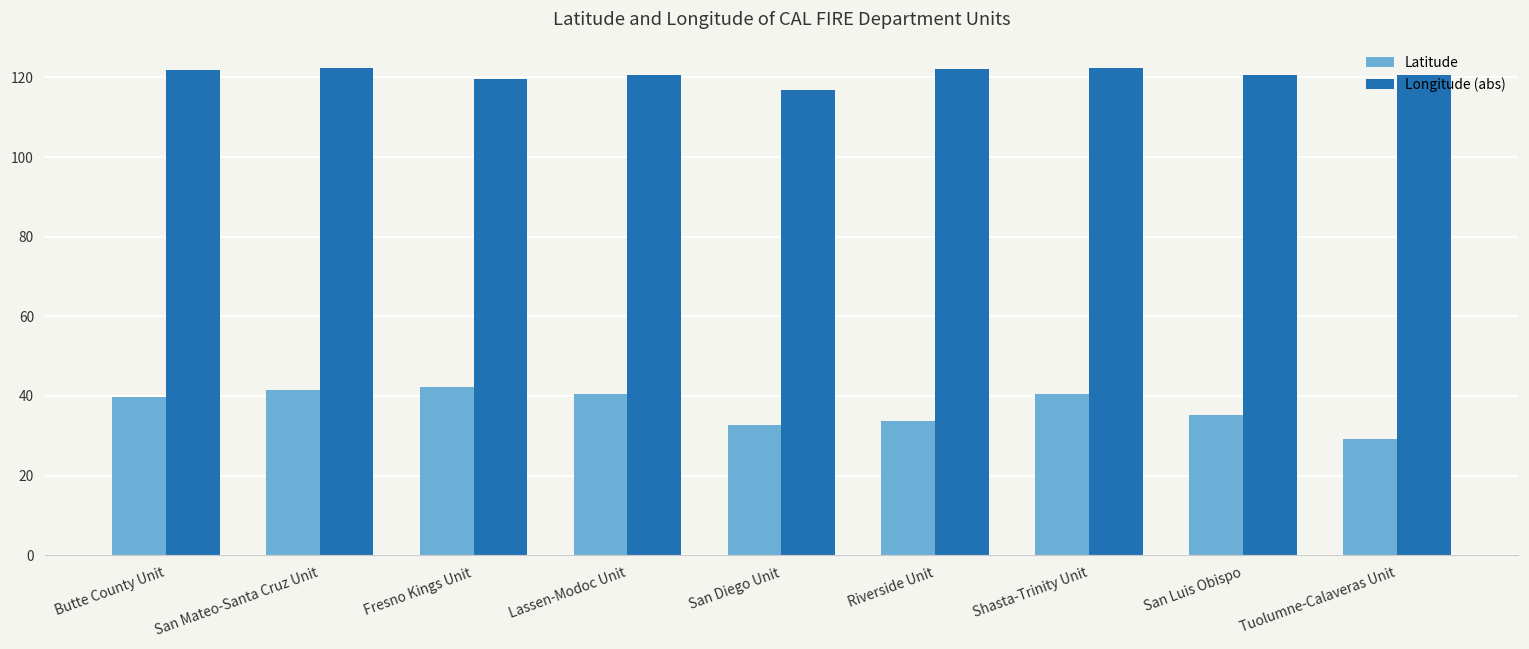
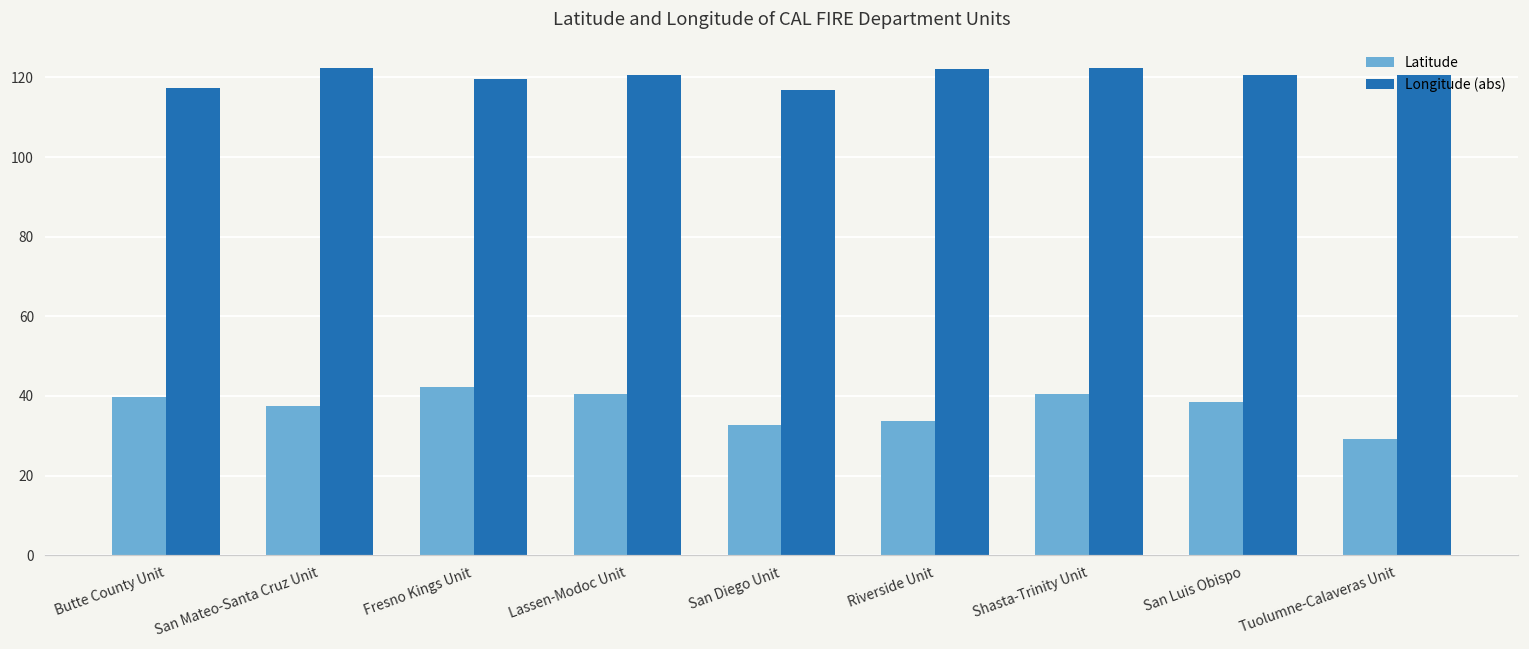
Longitude (abs), Butte County Unit: 122 -> 117
Latitude, San Mateo-Santa Cruz Unit: 42 -> 38
Latitude, San Luis Obispo: 35 -> 39
